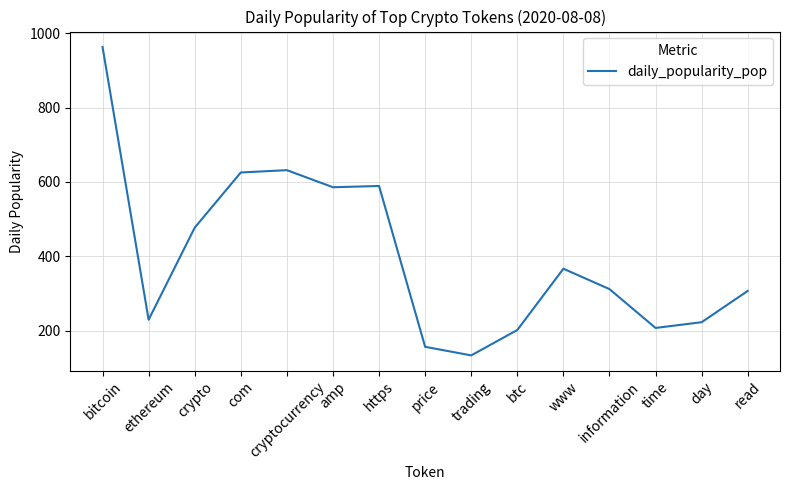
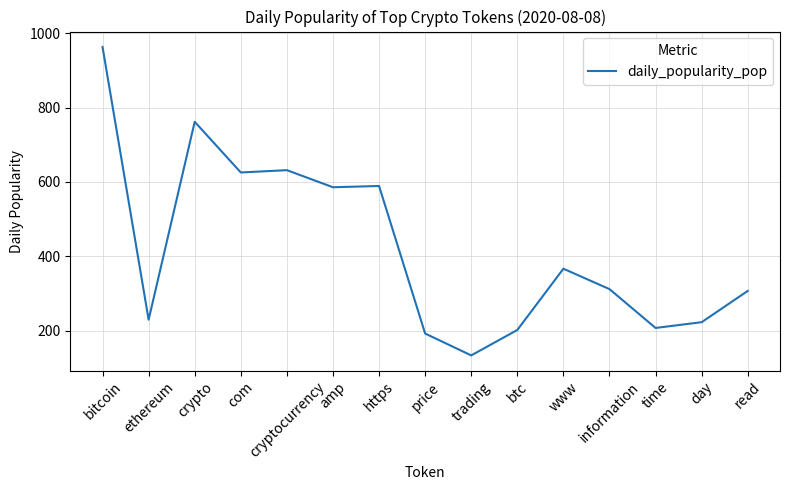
crypto: 480 -> 760
price: 160 -> 190
